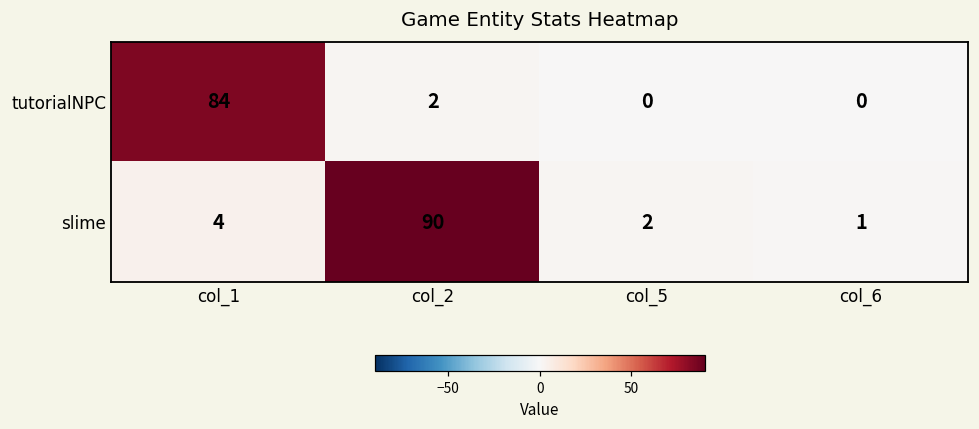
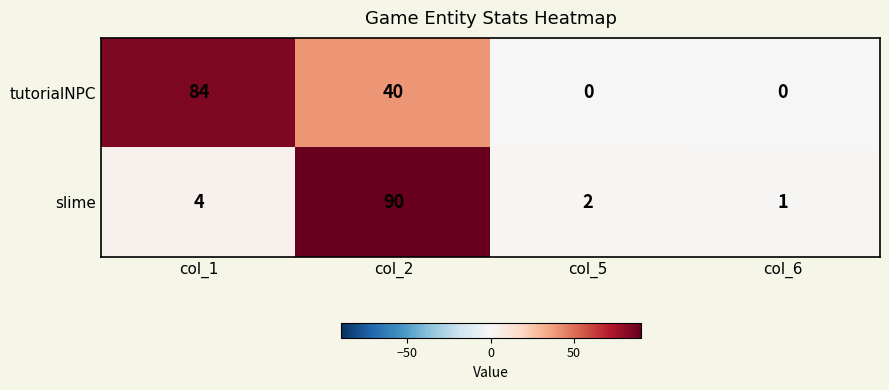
tutorialNPC, col_2: 2 -> 40
